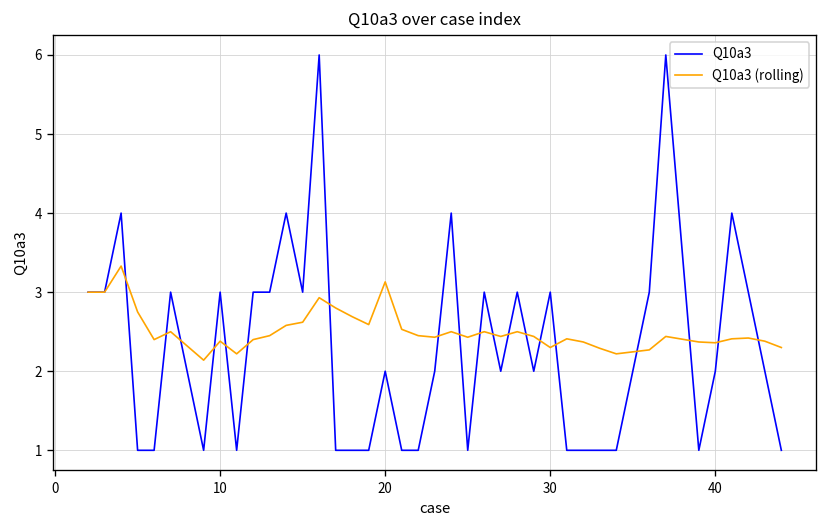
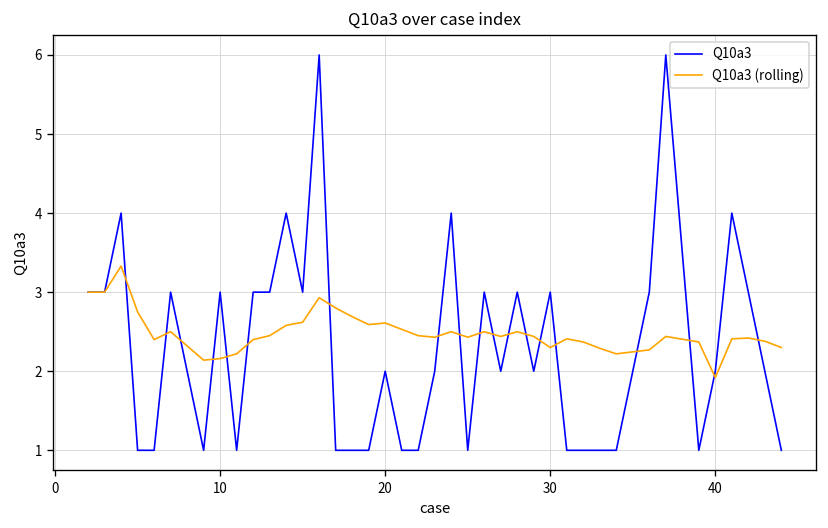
Q10a3 (rolling), 10: 2.4 -> 2.2
Q10a3 (rolling), 20: 3.1 -> 2.6
Q10a3 (rolling), 40: 2.4 -> 1.9
